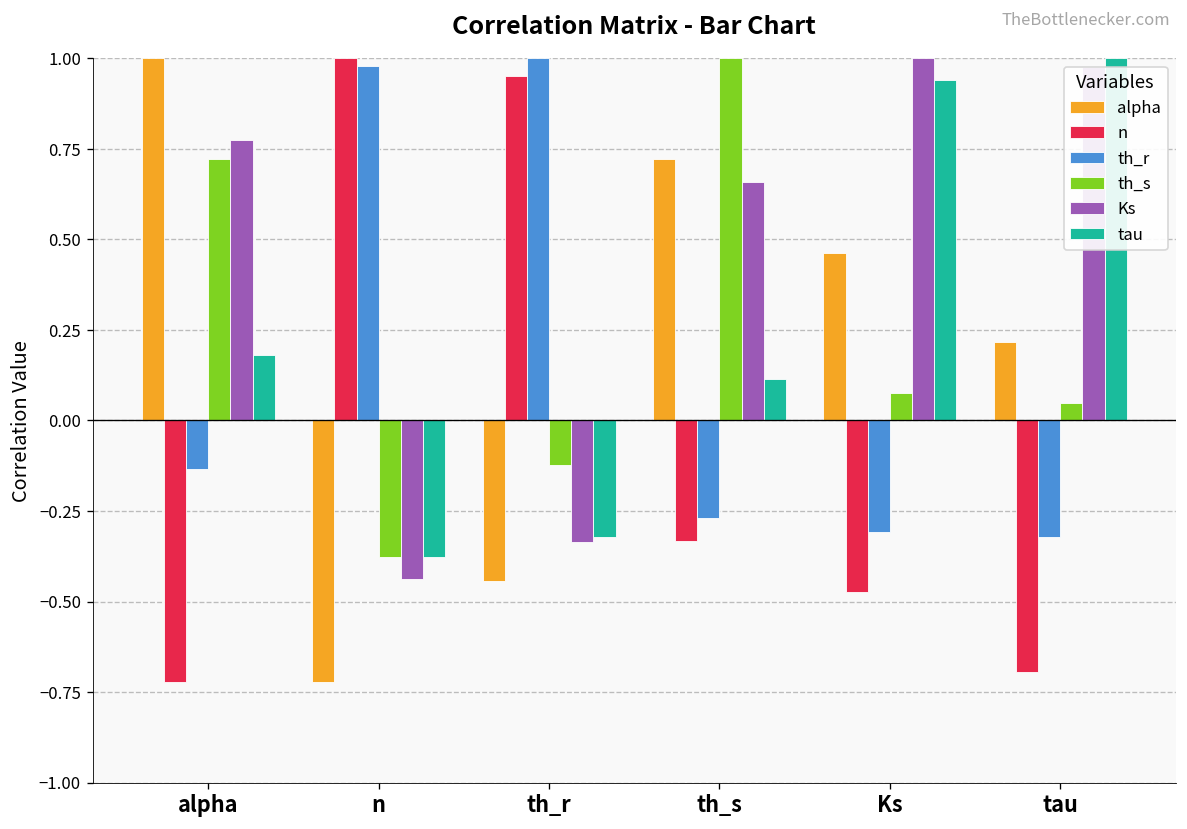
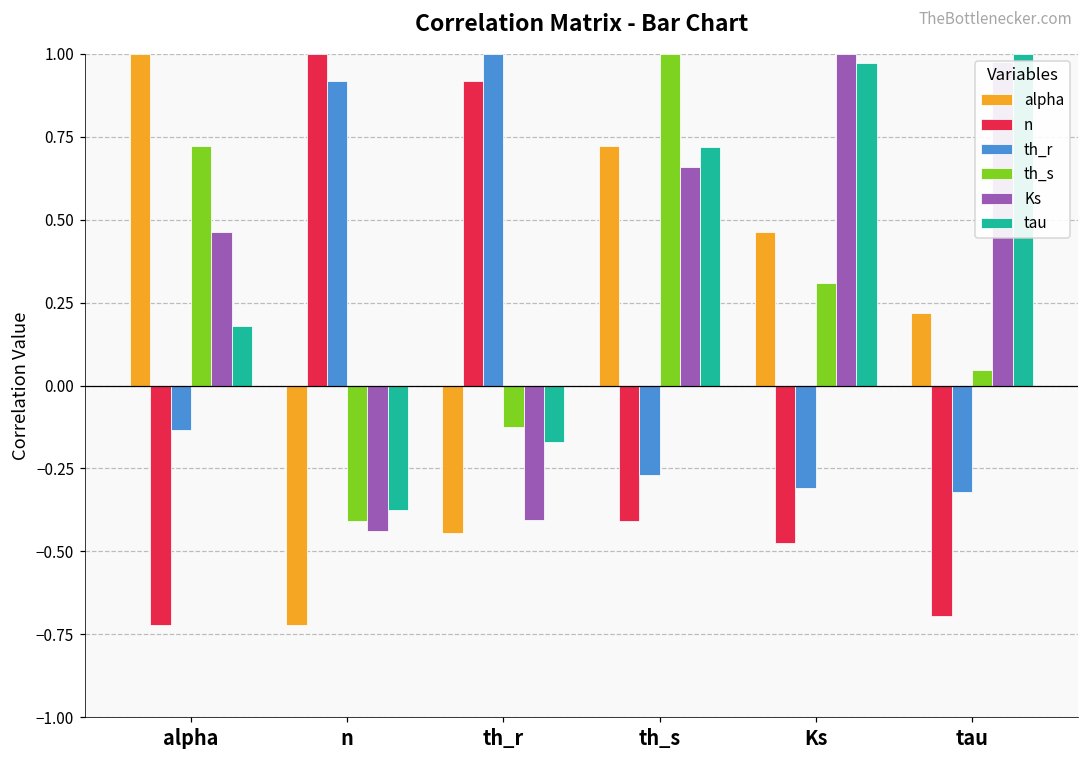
Ks, alpha: 0.78 -> 0.46
th_r, n: 0.98 -> 0.92
th_s, n: -0.38 -> -0.41
n, th_r: 0.95 -> 0.92
Ks, th_r: -0.34 -> -0.41
tau, th_r: -0.32 -> -0.17
n, th_s: -0.33 -> -0.41
tau, th_s: 0.11 -> 0.72
th_s, Ks: 0.08 -> 0.31
tau, Ks: 0.94 -> 0.97
